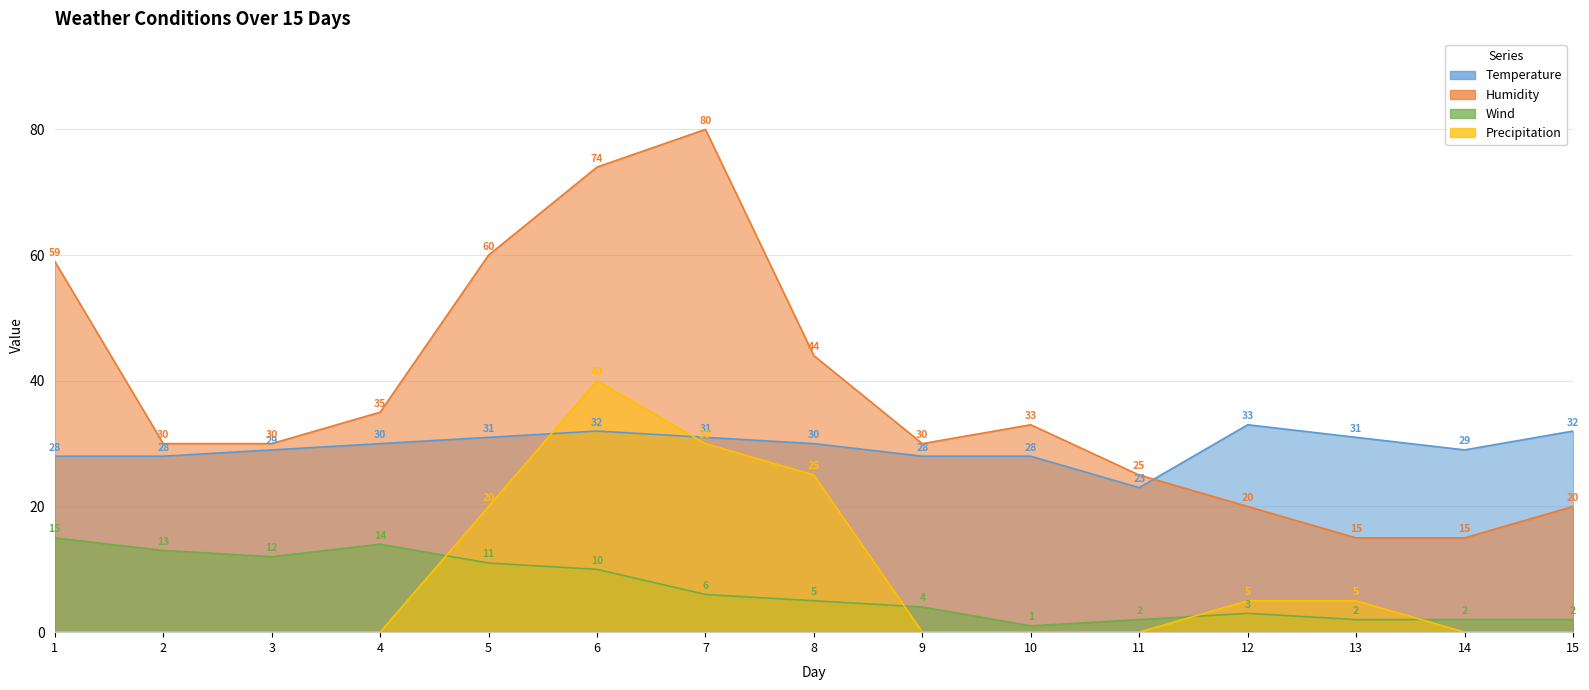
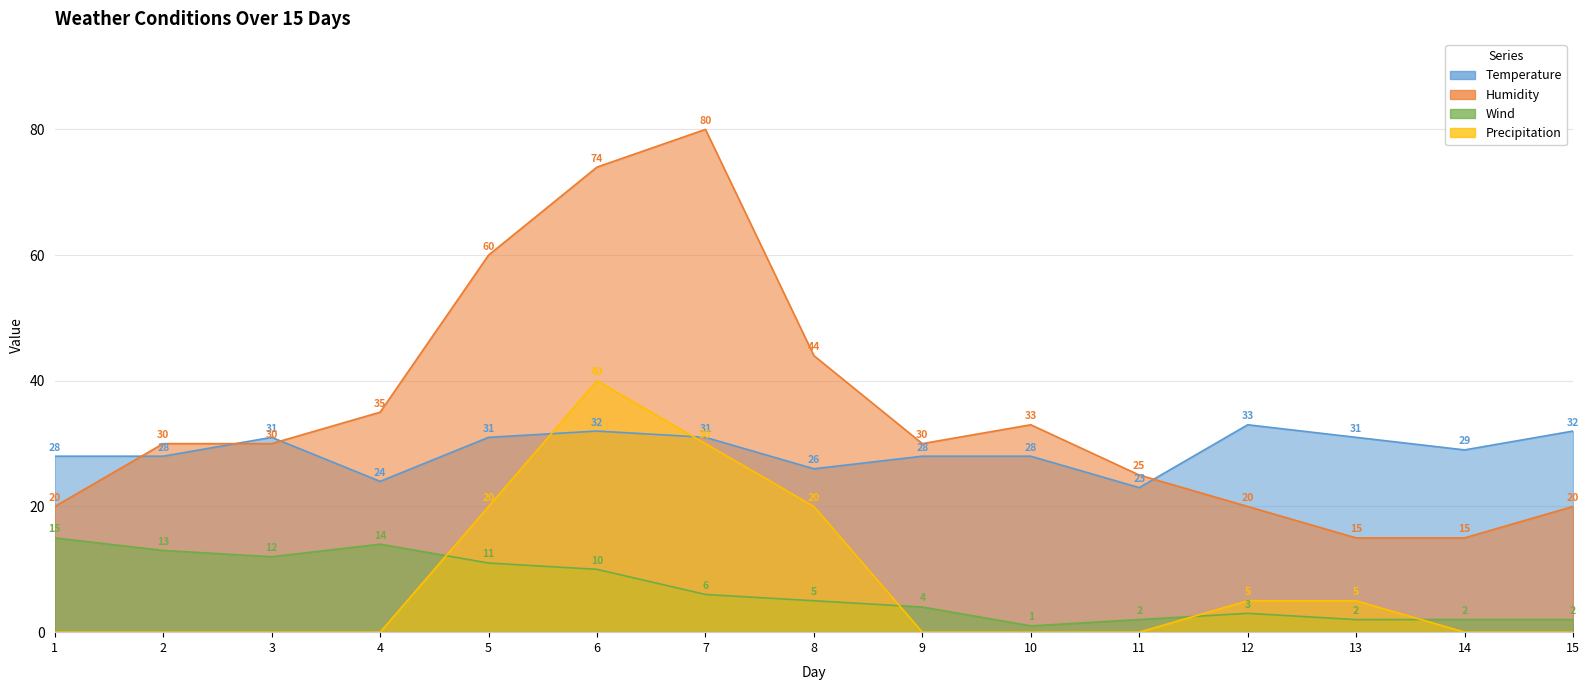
Humidity, 1: 59 -> 20
Temperature, 3: 29 -> 31
Temperature, 4: 30 -> 24
Temperature, 8: 30 -> 26
Precipitation, 8: 25 -> 20
